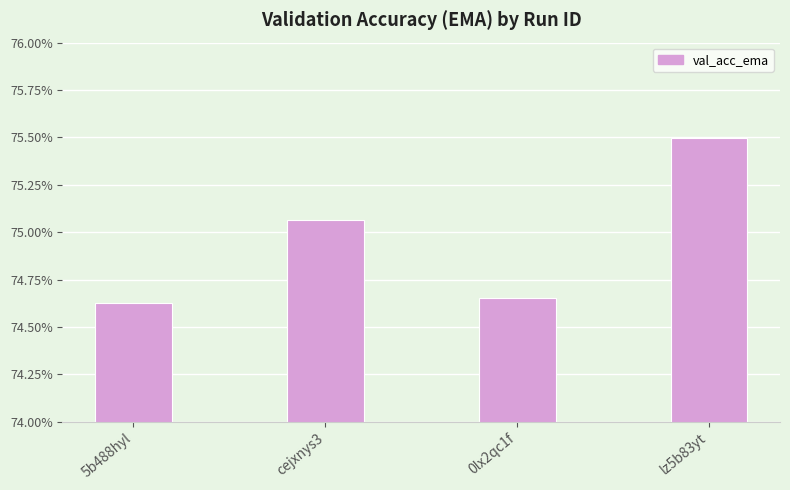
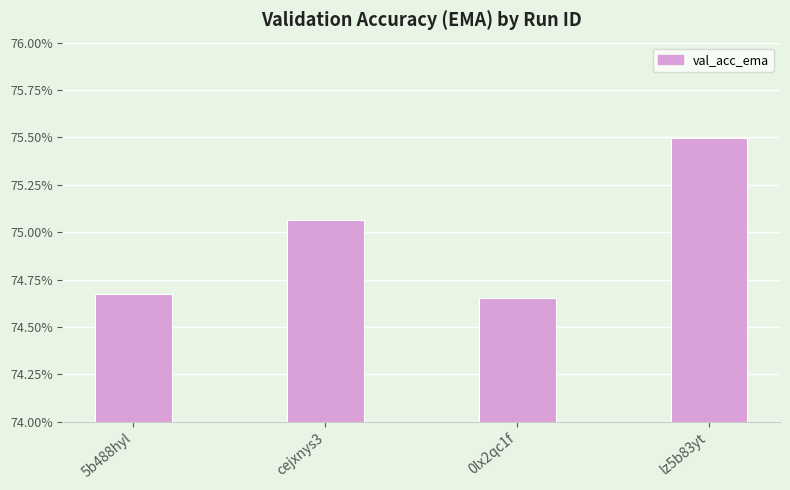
5b488hyl: 74.62% -> 74.67%
